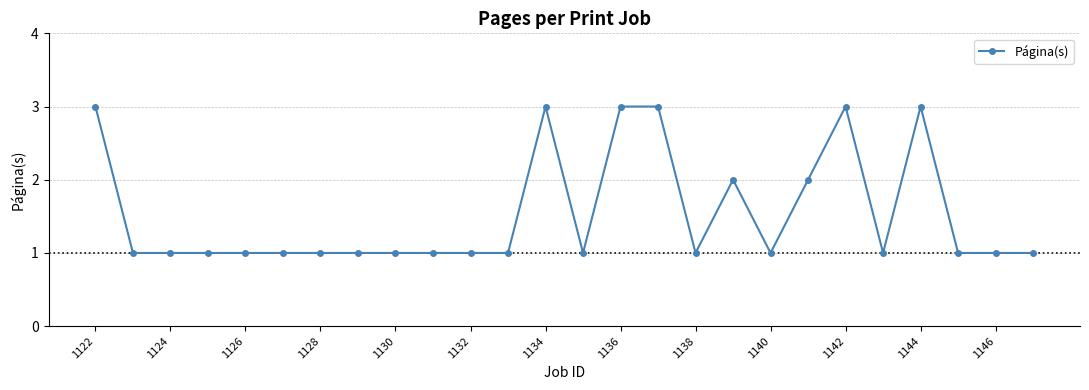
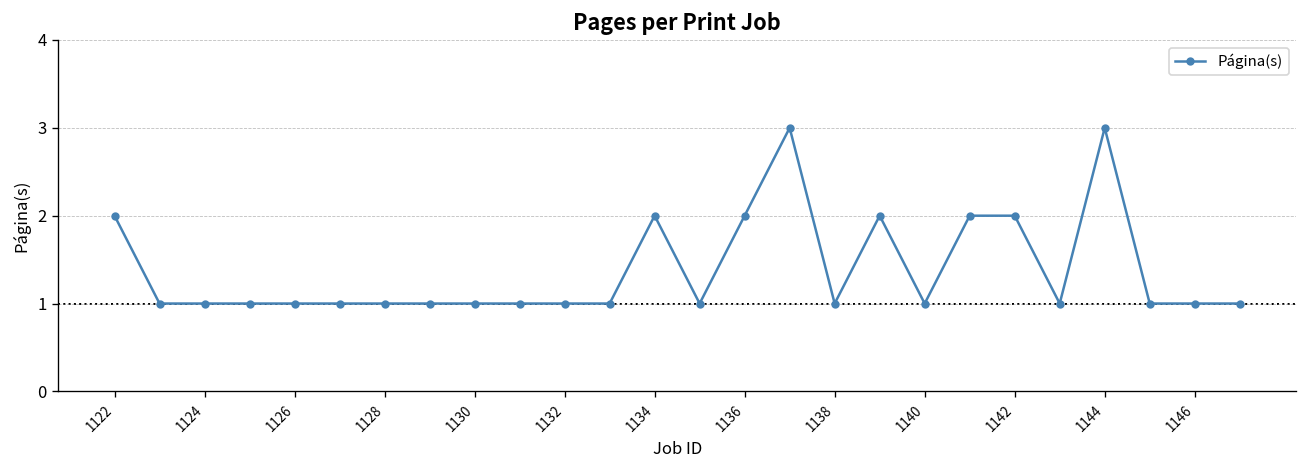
1122: 3 -> 2
1134: 3 -> 2
1136: 3 -> 2
1142: 3 -> 2
